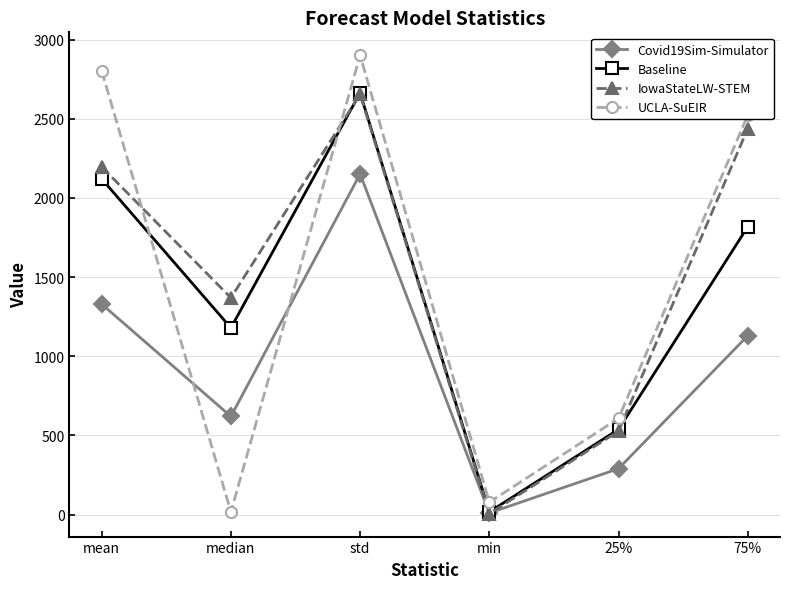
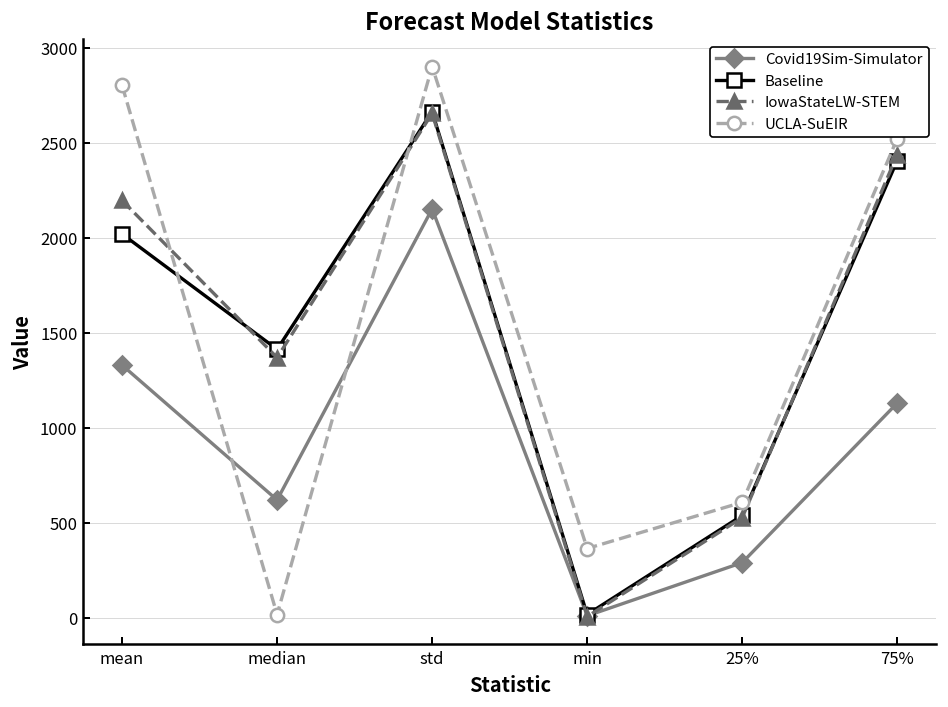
Baseline, mean: 2120 -> 2020
Baseline, median: 1180 -> 1410
UCLA-SuEIR, min: 80 -> 360
Baseline, 75%: 1820 -> 2410
